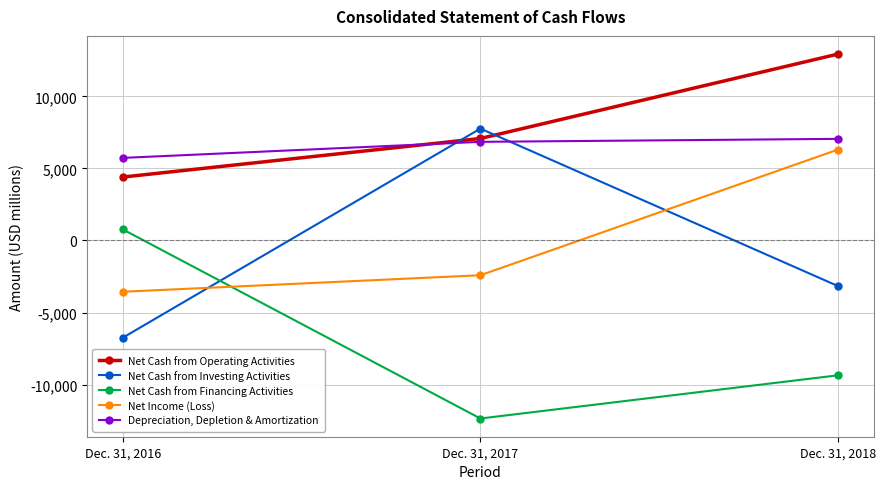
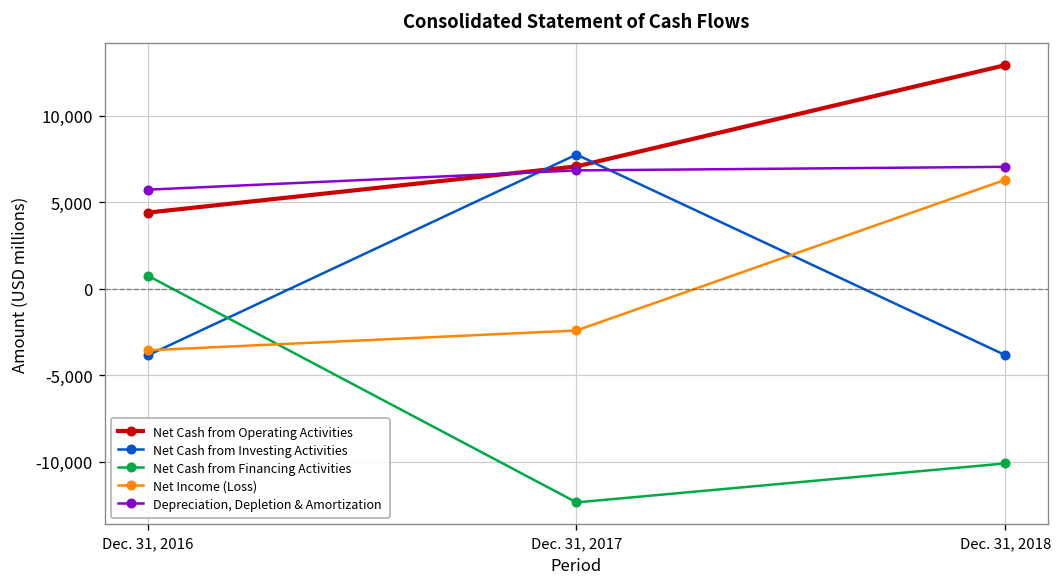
Net Cash from Investing Activities, Dec. 31, 2016: -6,700 -> -3,900
Net Cash from Investing Activities, Dec. 31, 2018: -3,200 -> -3,800
Net Cash from Financing Activities, Dec. 31, 2018: -9,400 -> -10,100
